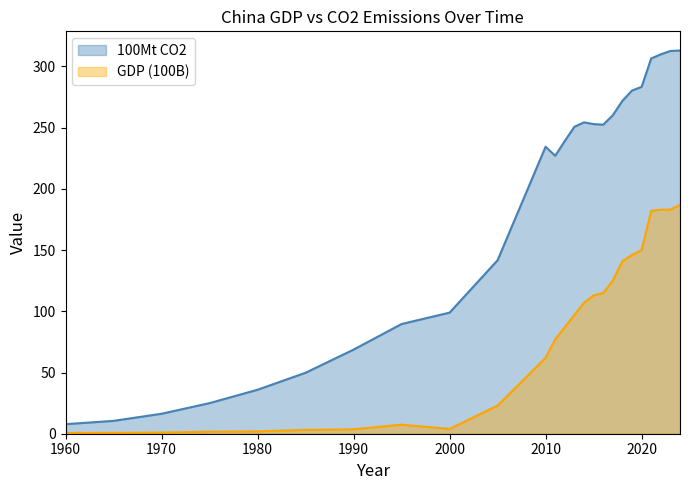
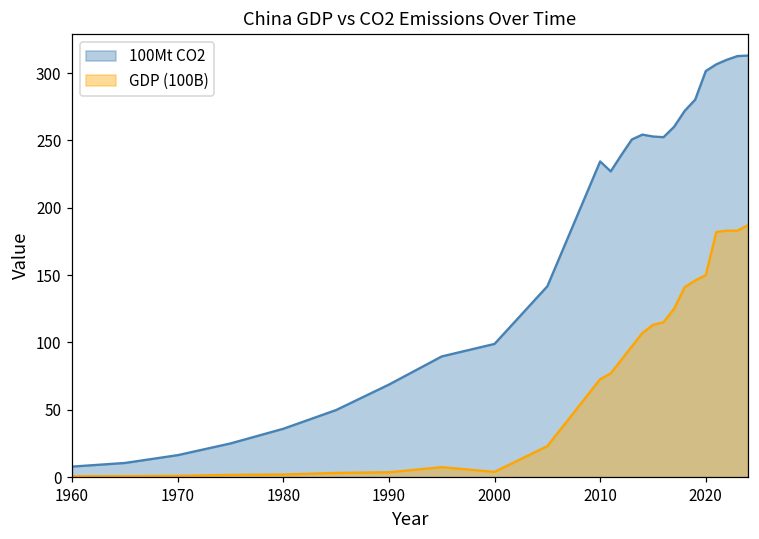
GDP (100B), 2010: 62 -> 73
100Mt CO2, 2020: 283 -> 302
